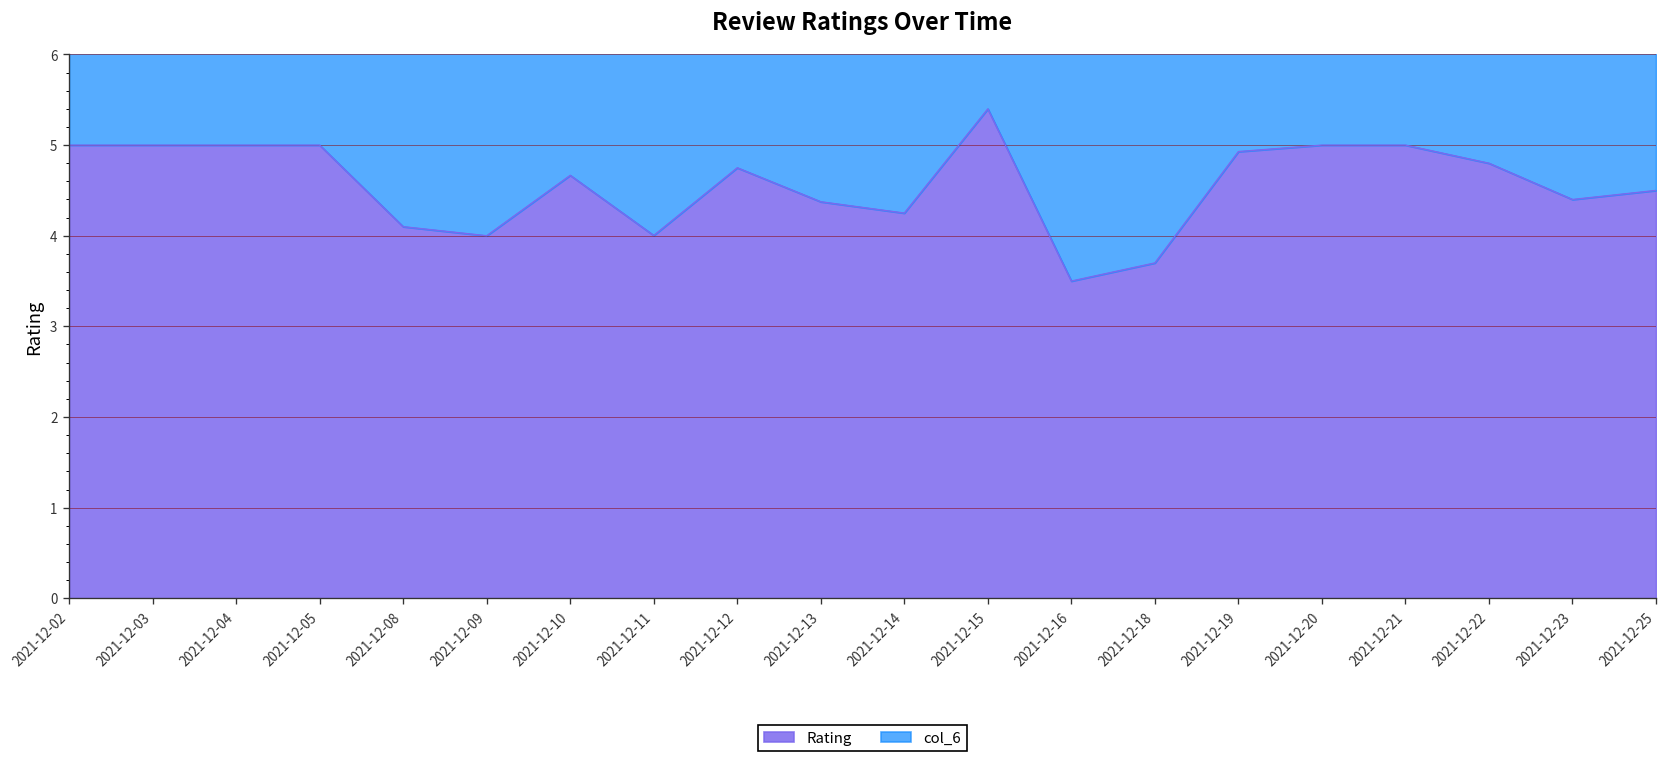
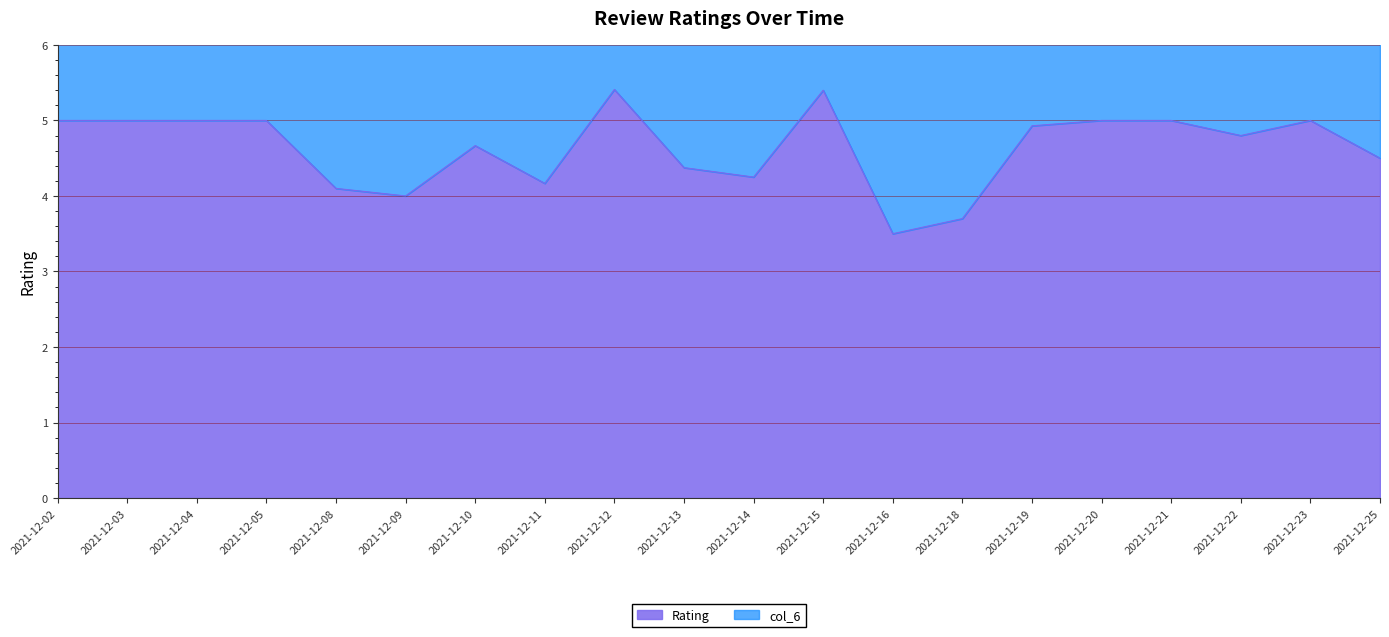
Rating, 2021-12-11: 4.0 -> 4.2
Rating, 2021-12-12: 4.8 -> 5.4
Rating, 2021-12-23: 4.4 -> 5.0
